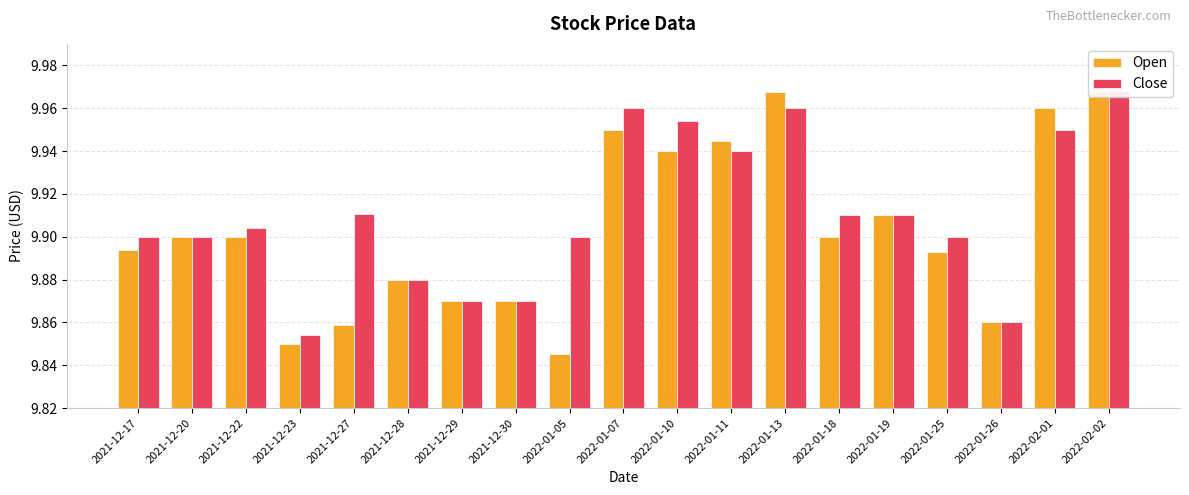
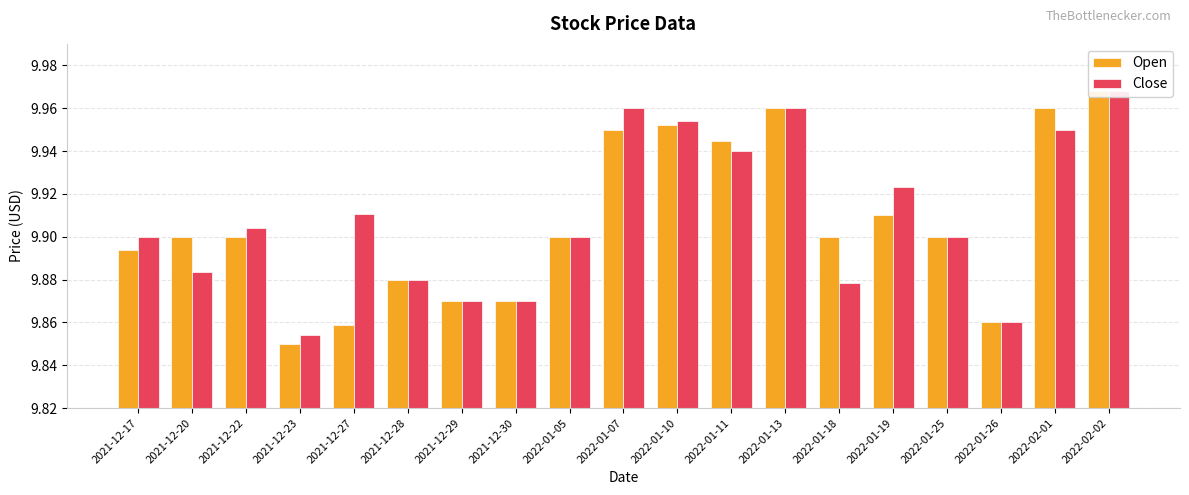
Close, 2021-12-20: 9.900 -> 9.884
Open, 2022-01-05: 9.845 -> 9.900
Open, 2022-01-10: 9.940 -> 9.952
Open, 2022-01-13: 9.967 -> 9.960
Close, 2022-01-18: 9.910 -> 9.879
Close, 2022-01-19: 9.910 -> 9.923
Open, 2022-01-25: 9.893 -> 9.900
